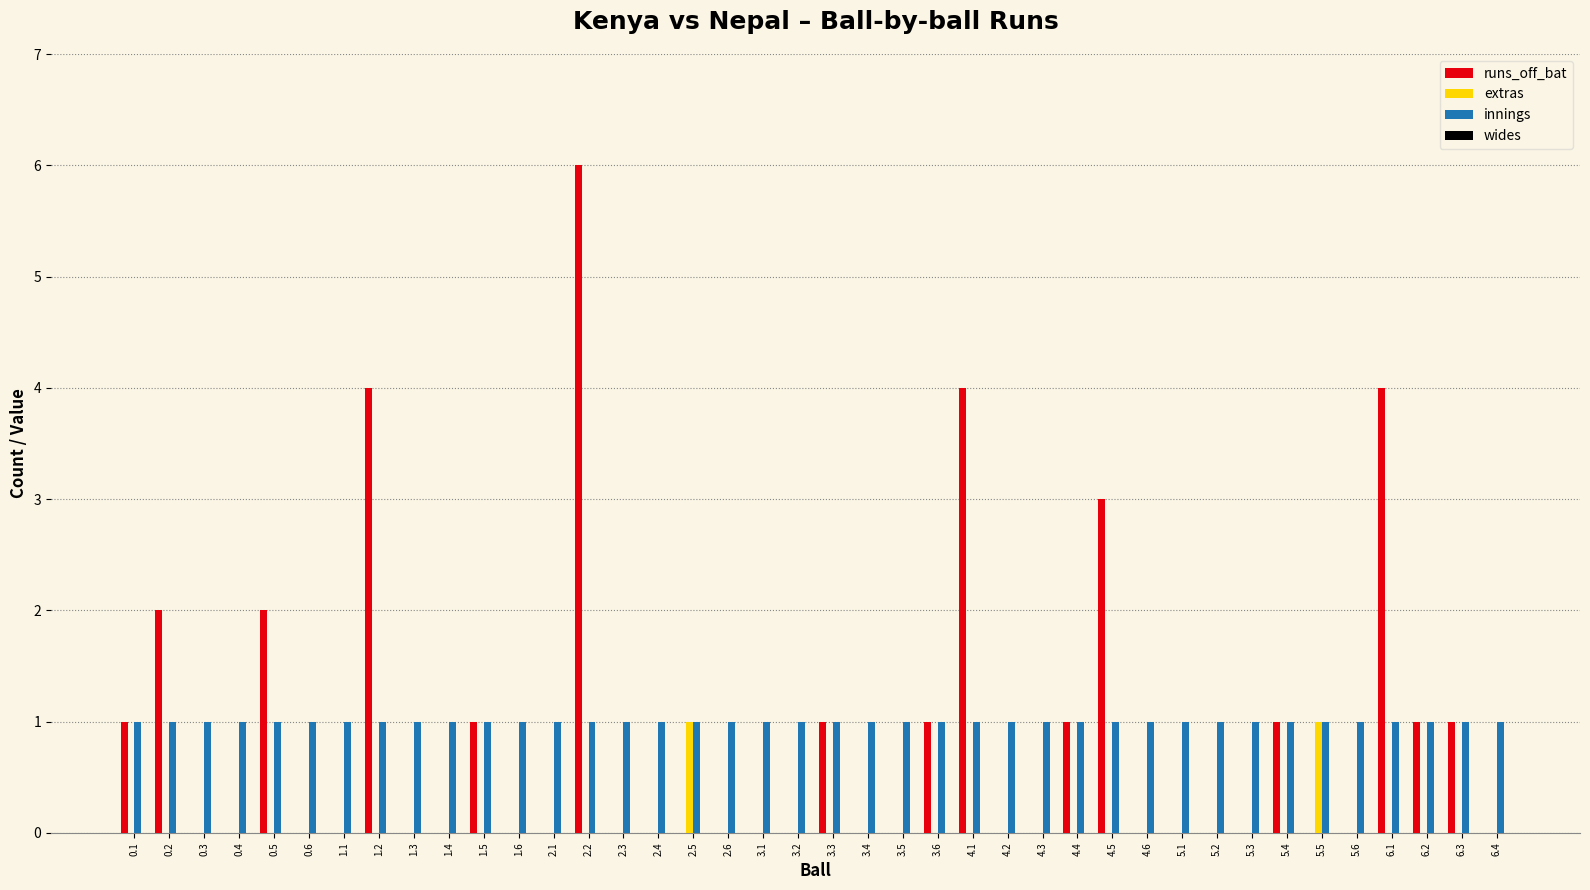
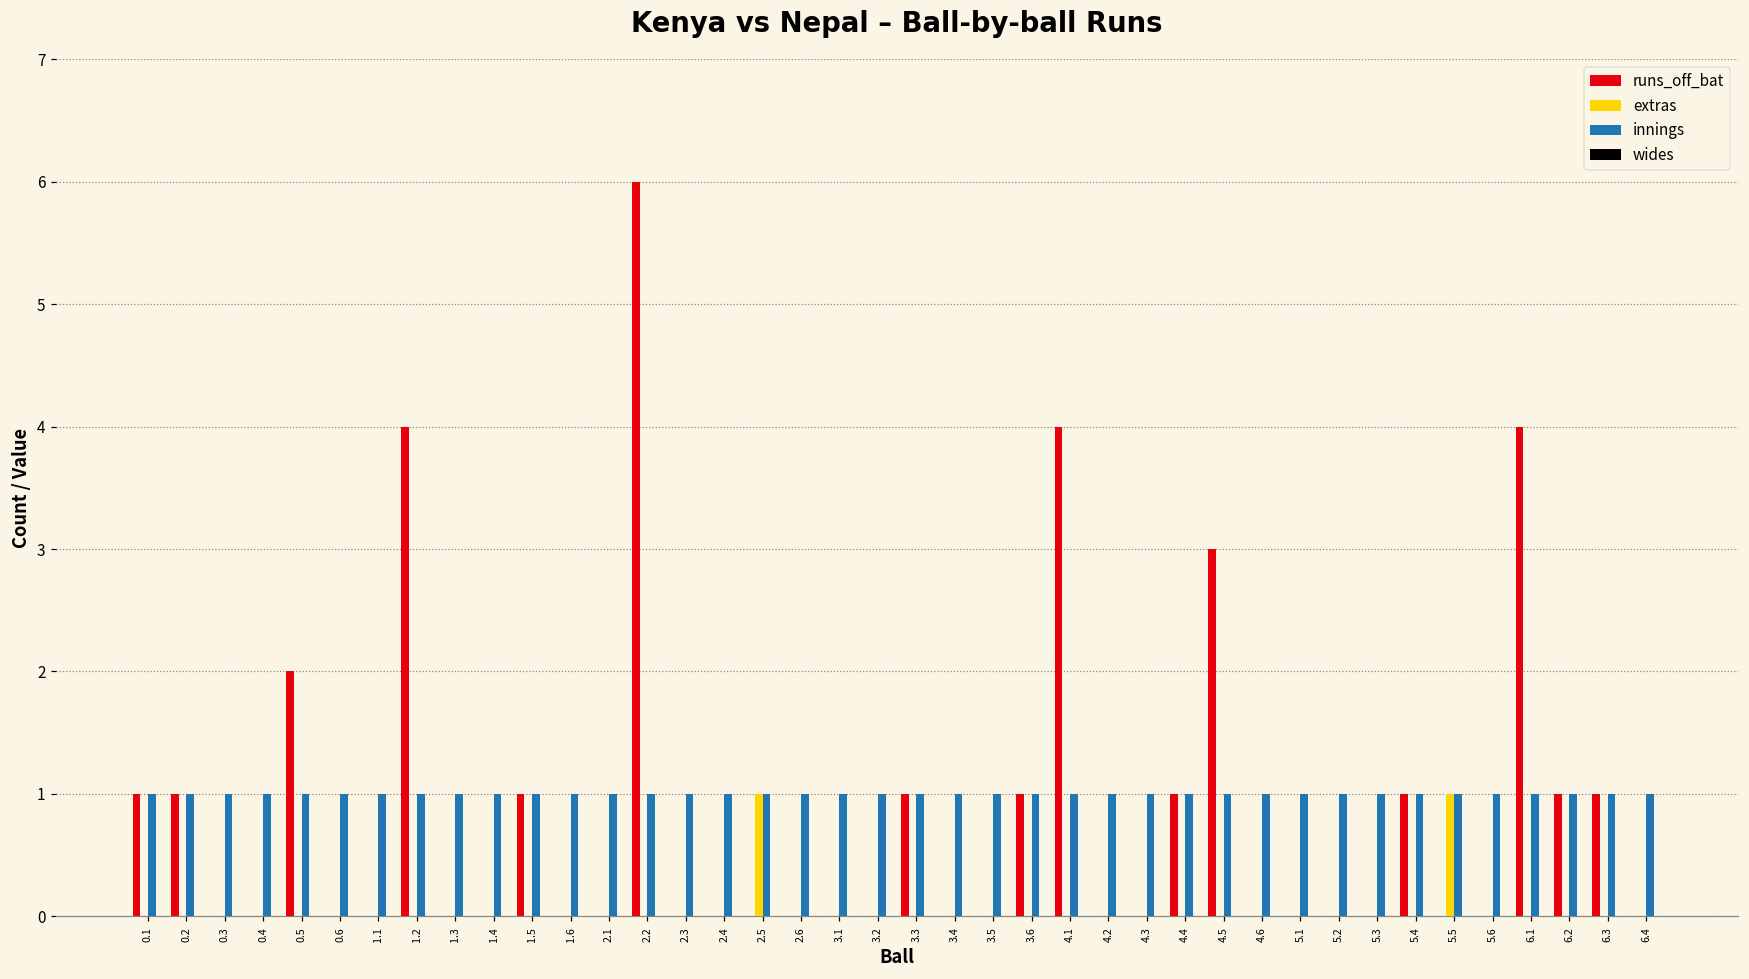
runs_off_bat, 0.2: 2 -> 1
